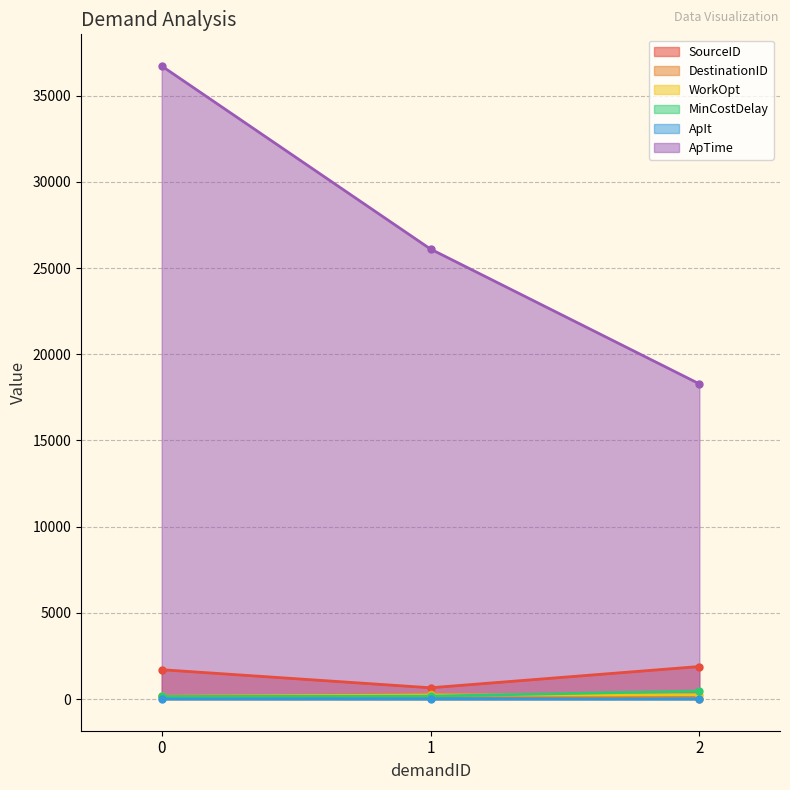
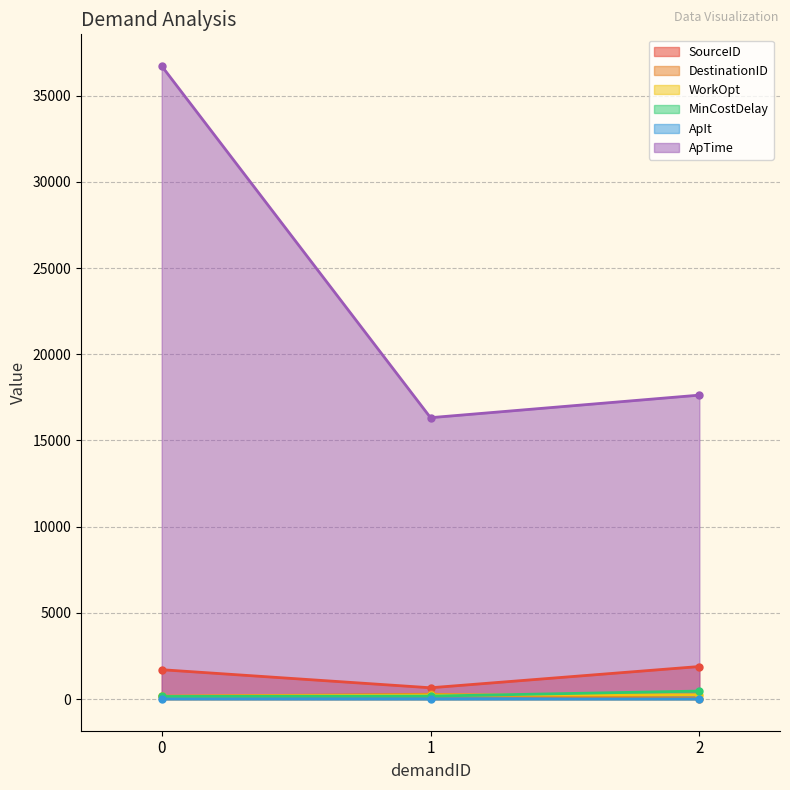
ApTime, 1: 26100 -> 16300
ApTime, 2: 18300 -> 17600
